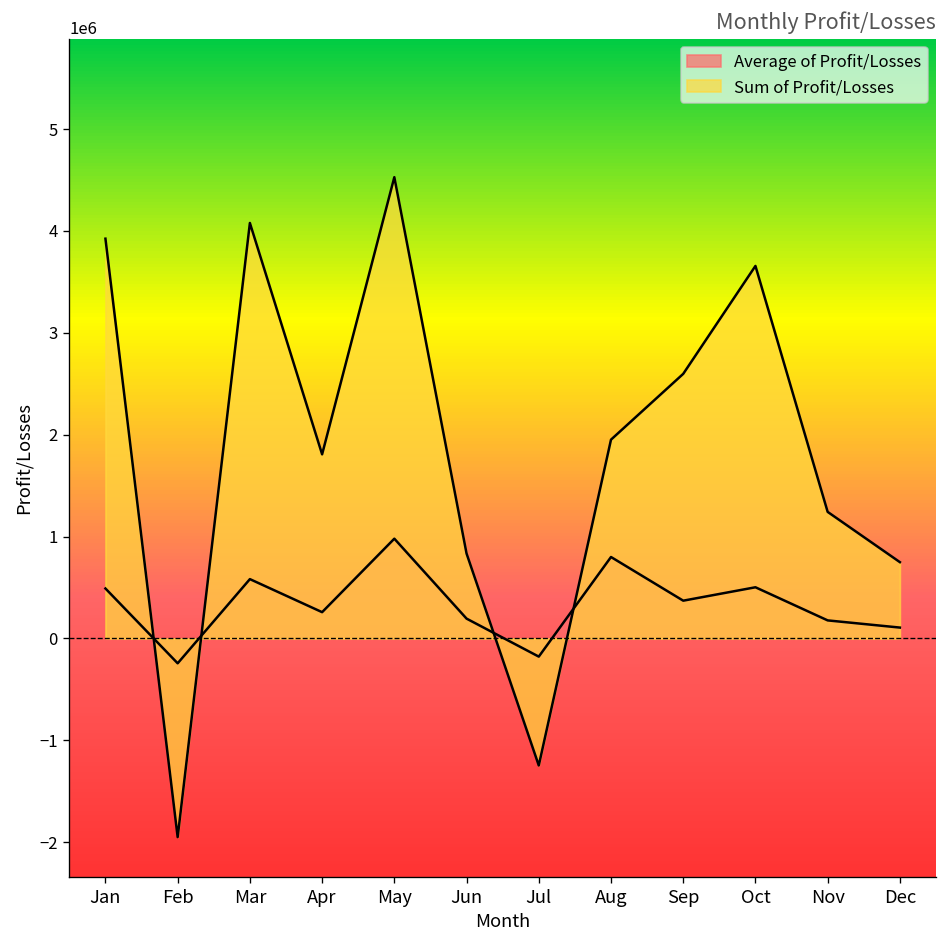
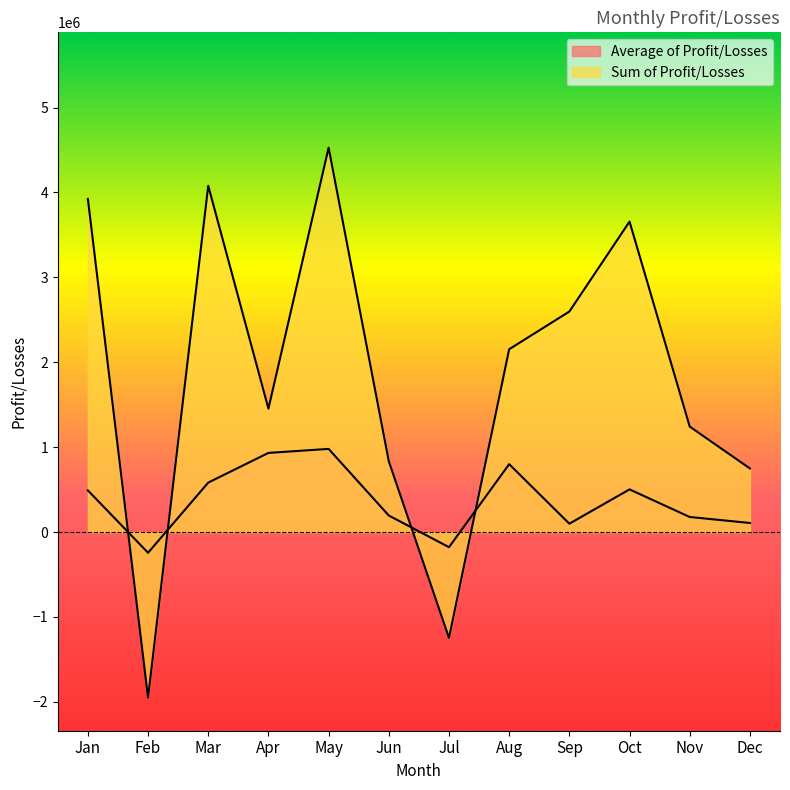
Average of Profit/Losses, Apr: 300000 -> 900000
Sum of Profit/Losses, Apr: 1800000 -> 1500000
Sum of Profit/Losses, Aug: 2000000 -> 2200000
Average of Profit/Losses, Sep: 400000 -> 100000
